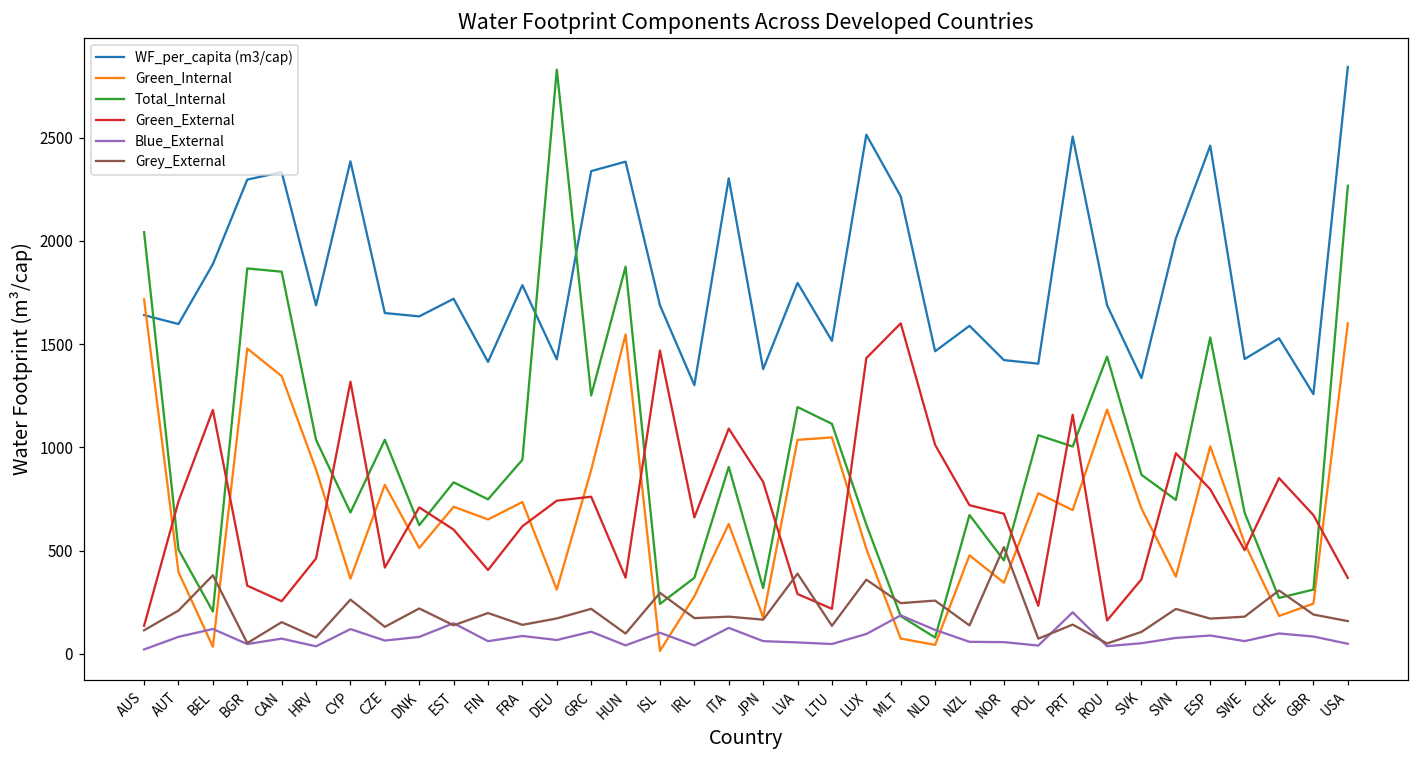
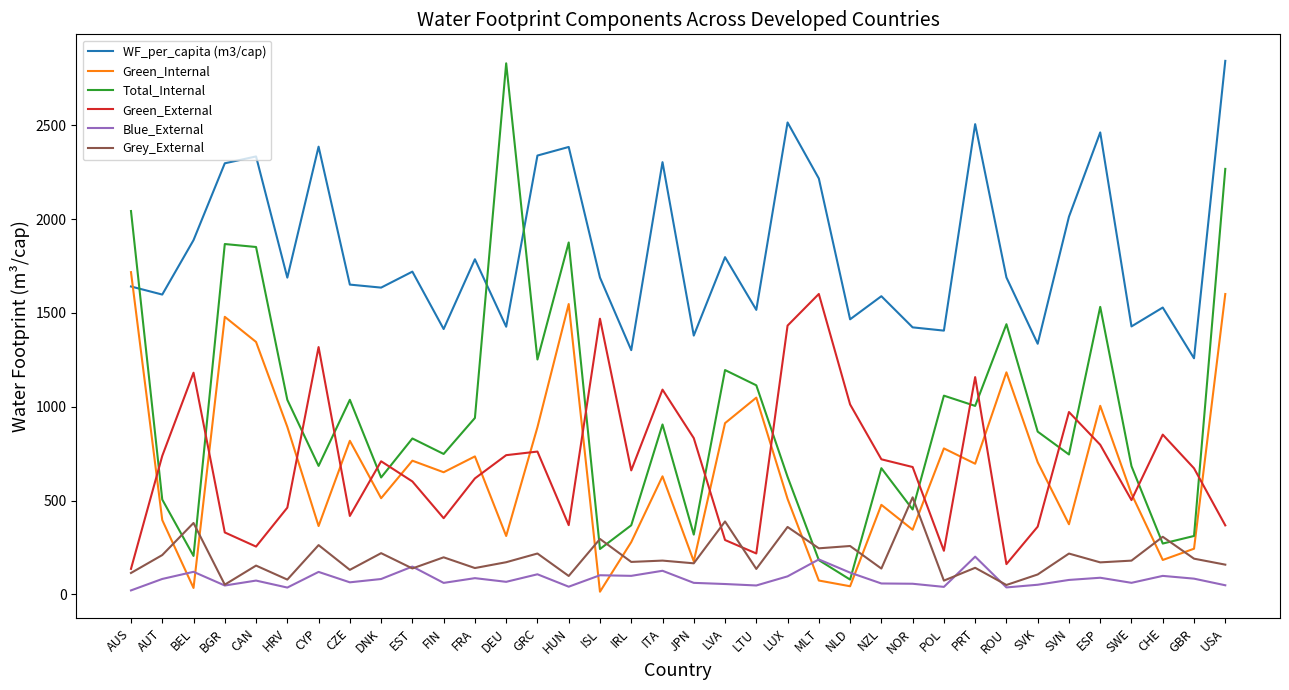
Blue_External, IRL: 40 -> 100
Green_Internal, LVA: 1040 -> 910
